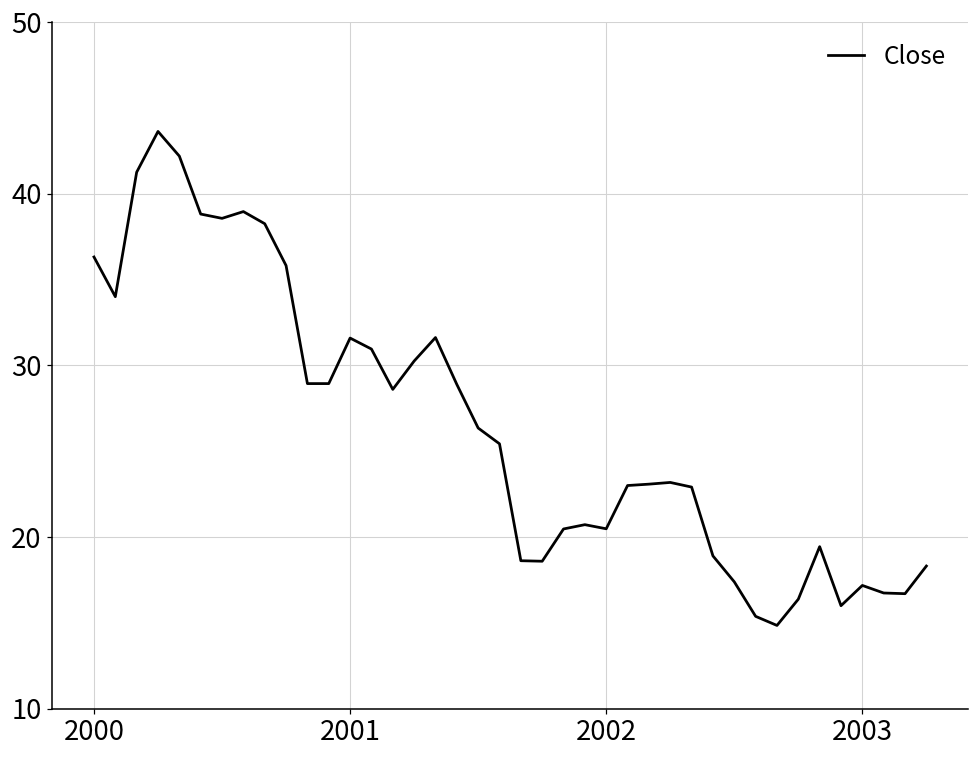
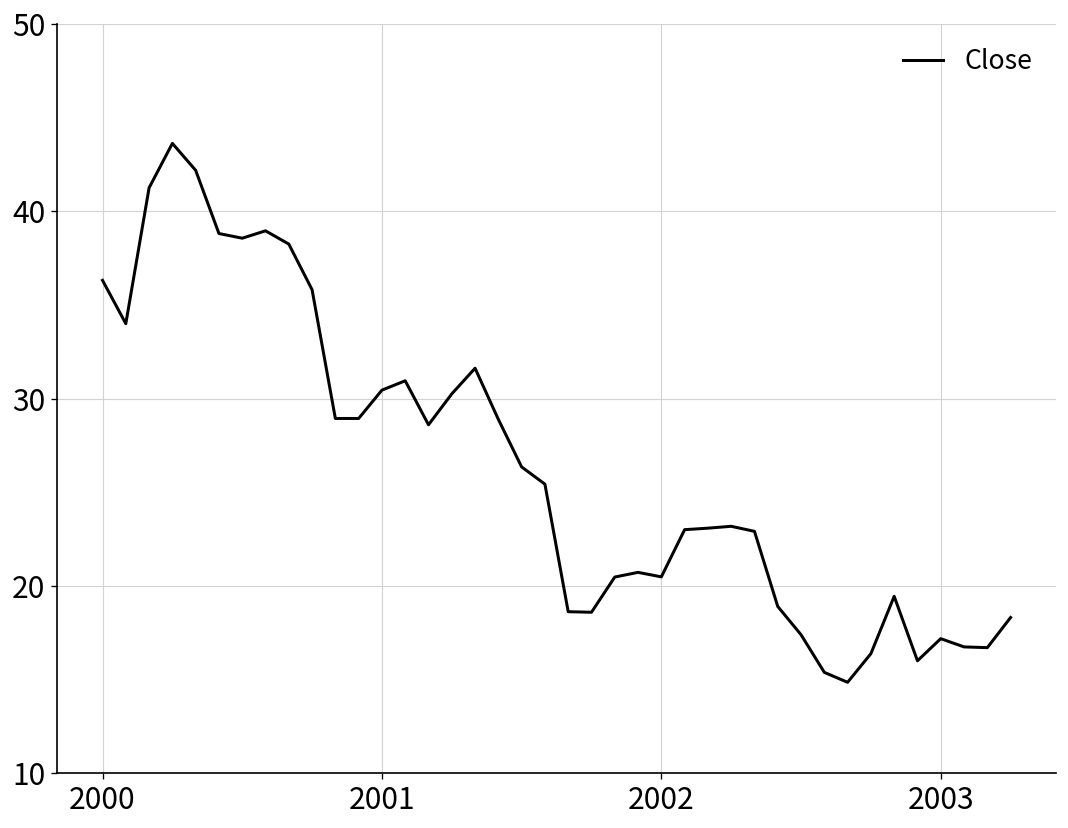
2001: 31.6 -> 30.5
